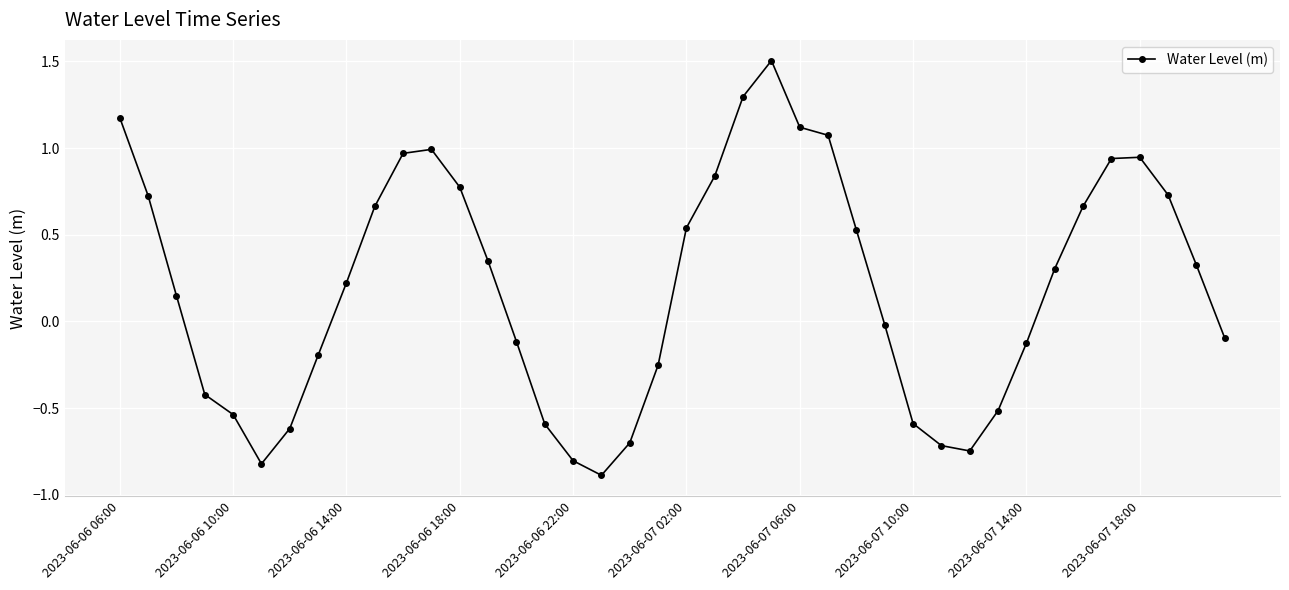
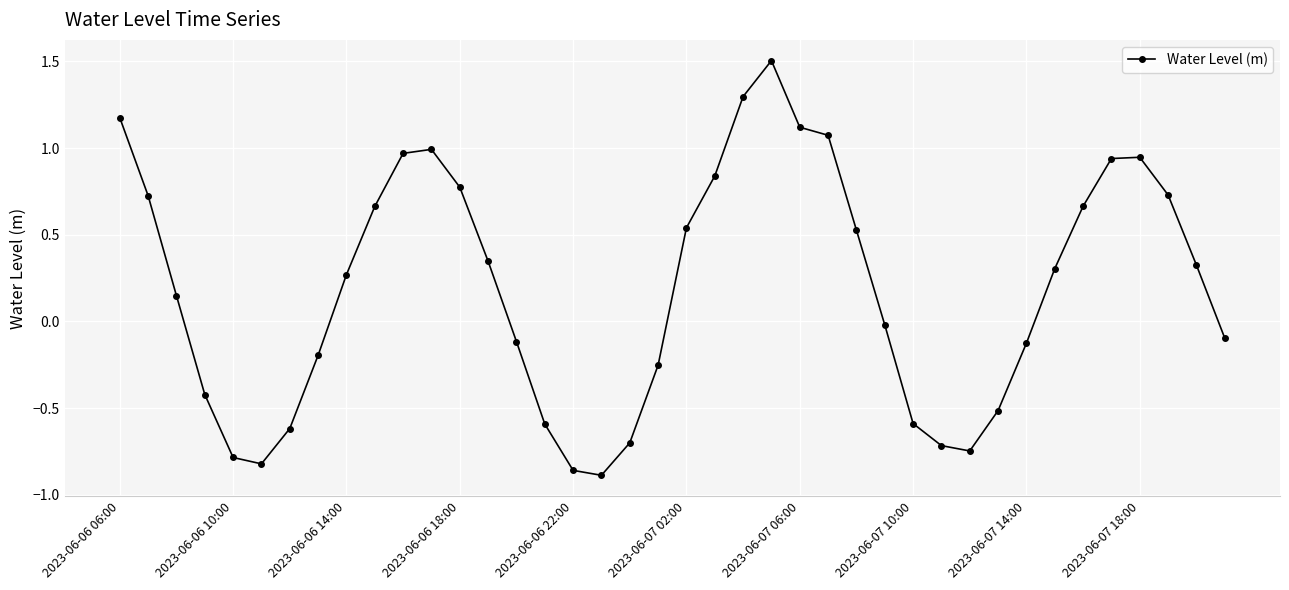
2023-06-06 10:00: -0.54 -> -0.78
2023-06-06 14:00: 0.22 -> 0.27
2023-06-06 22:00: -0.80 -> -0.86
